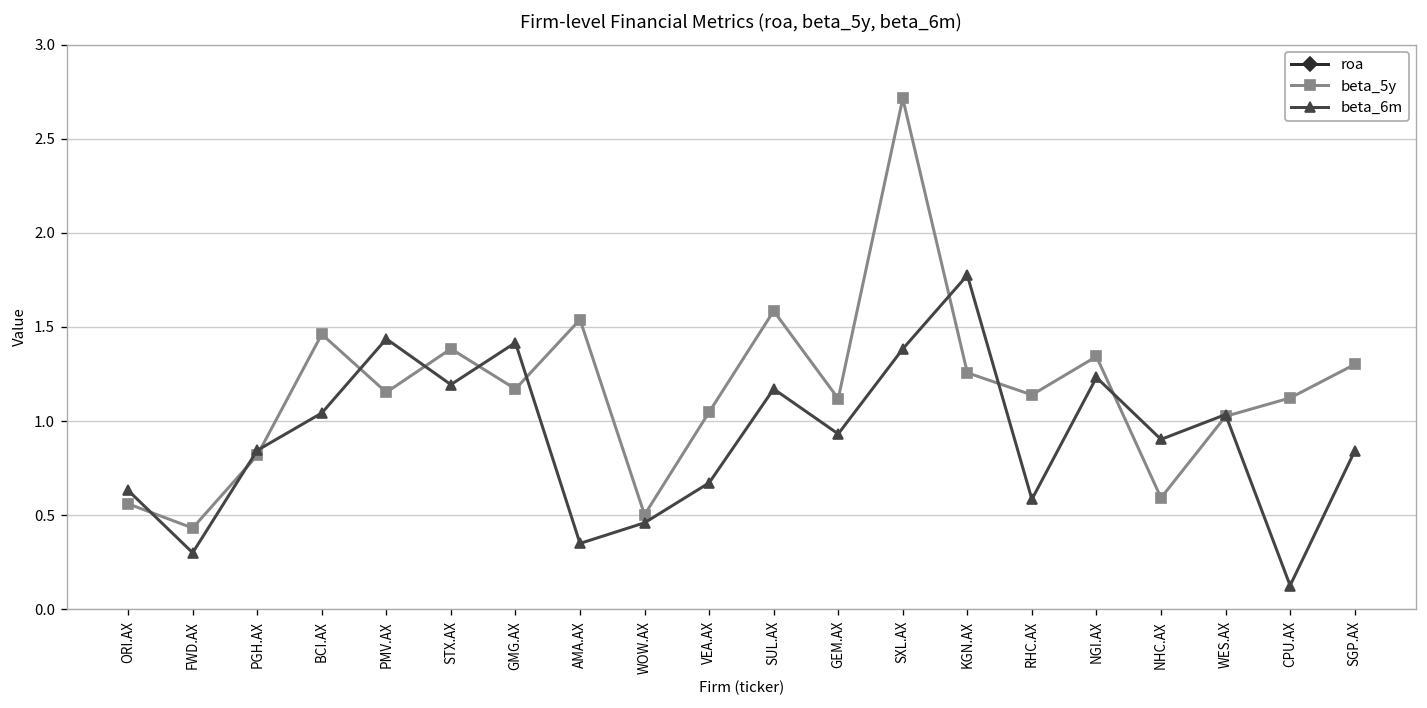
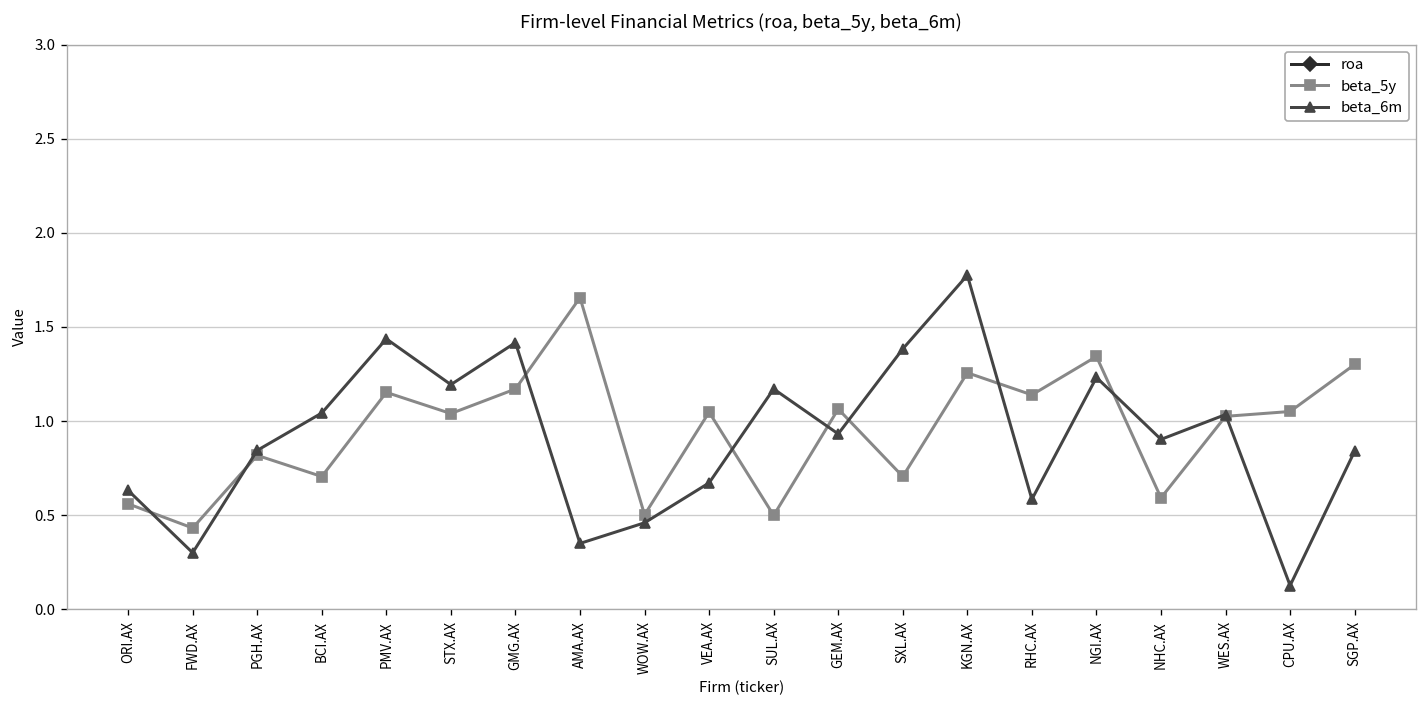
beta_5y, BCI.AX: 1.46 -> 0.71
beta_5y, STX.AX: 1.38 -> 1.04
beta_5y, AMA.AX: 1.54 -> 1.66
beta_5y, SUL.AX: 1.59 -> 0.50
beta_5y, GEM.AX: 1.12 -> 1.06
beta_5y, SXL.AX: 2.71 -> 0.71
beta_5y, CPU.AX: 1.12 -> 1.05
